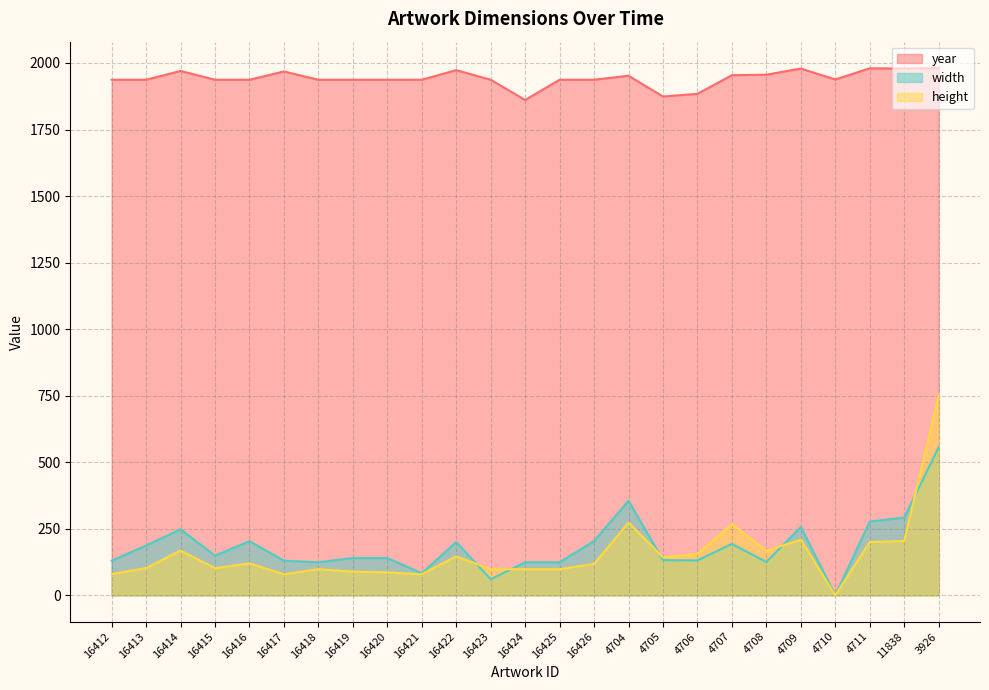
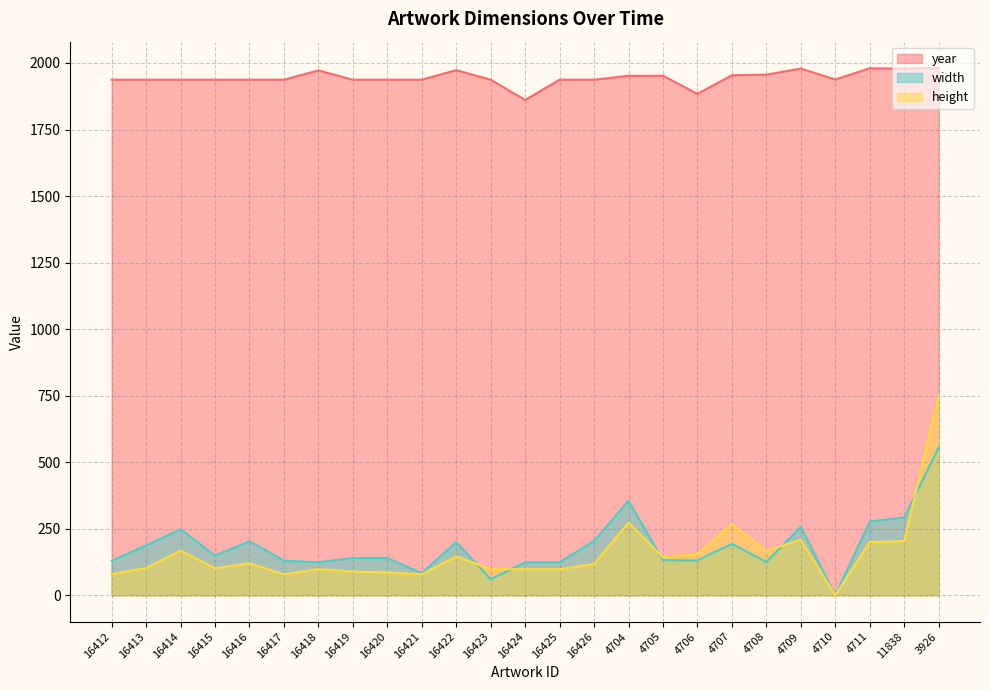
year, 16414: 1970 -> 1940
year, 16417: 1970 -> 1940
year, 16418: 1940 -> 1970
year, 4705: 1870 -> 1950
